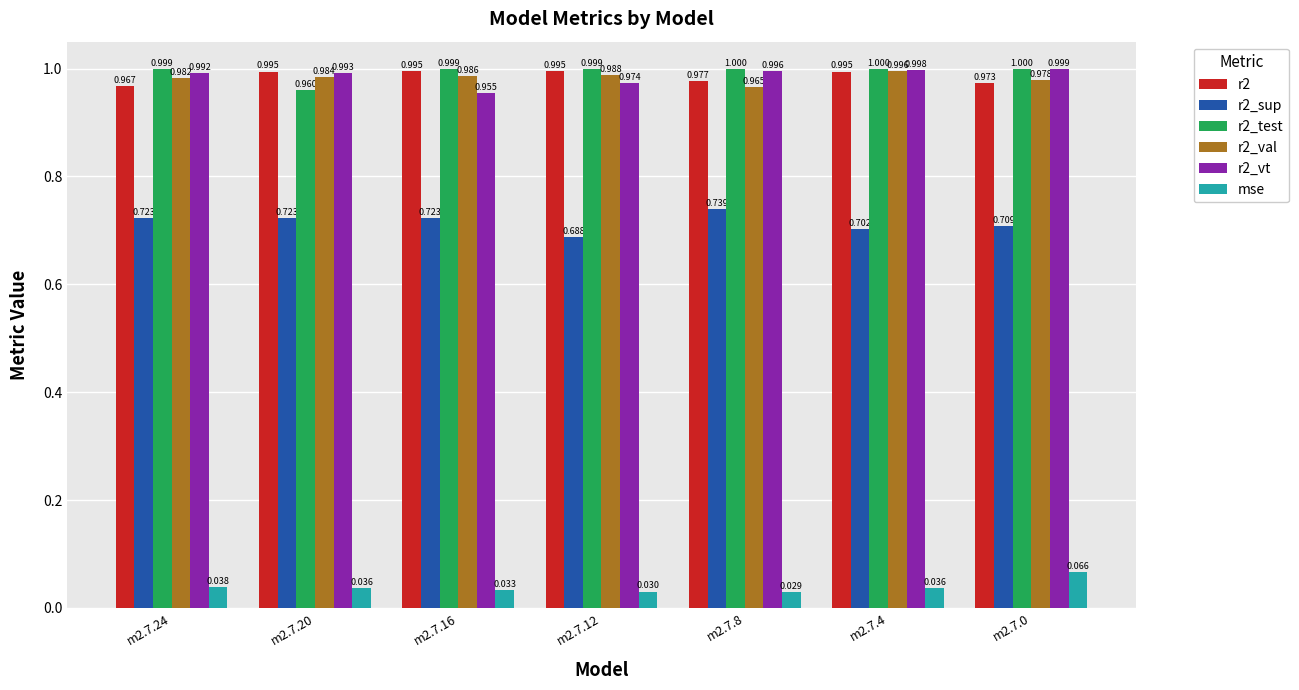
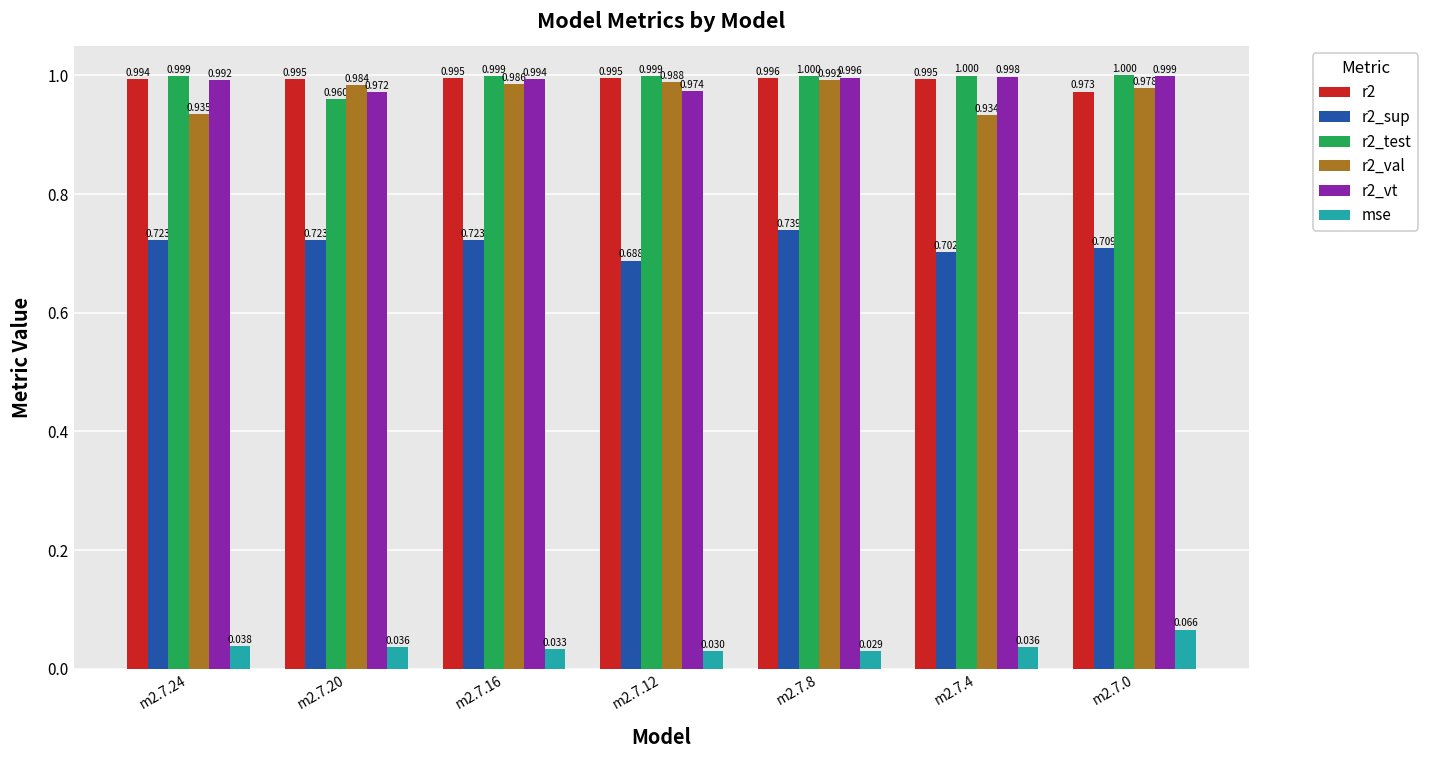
r2, m2.7.24: 0.967 -> 0.994
r2_val, m2.7.24: 0.982 -> 0.935
r2_vt, m2.7.20: 0.993 -> 0.972
r2_vt, m2.7.16: 0.955 -> 0.994
r2, m2.7.8: 0.977 -> 0.996
r2_val, m2.7.8: 0.965 -> 0.992
r2_val, m2.7.4: 0.996 -> 0.934
